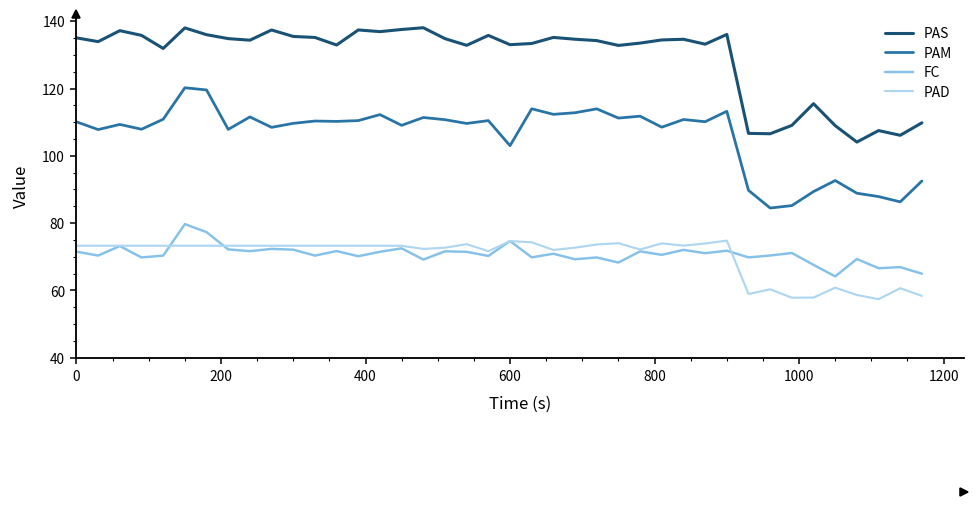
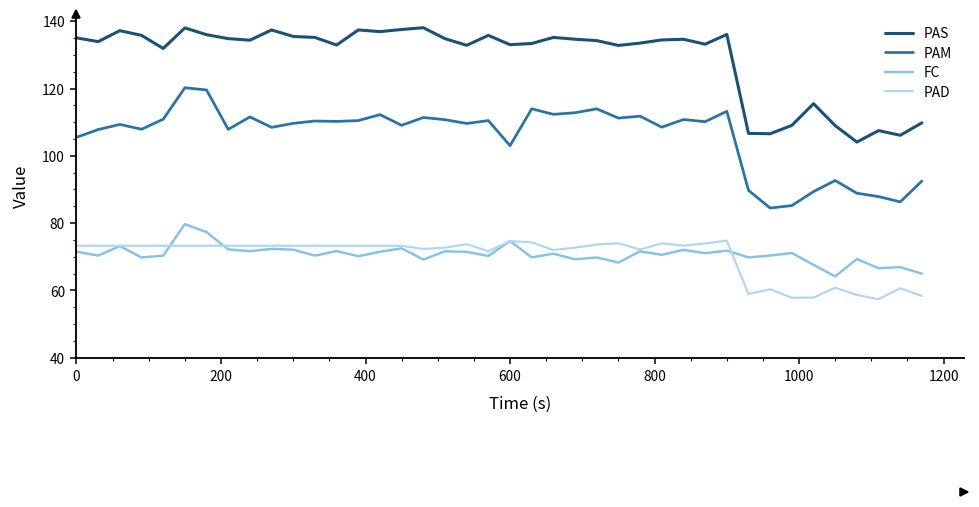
PAM, 0: 110 -> 106
